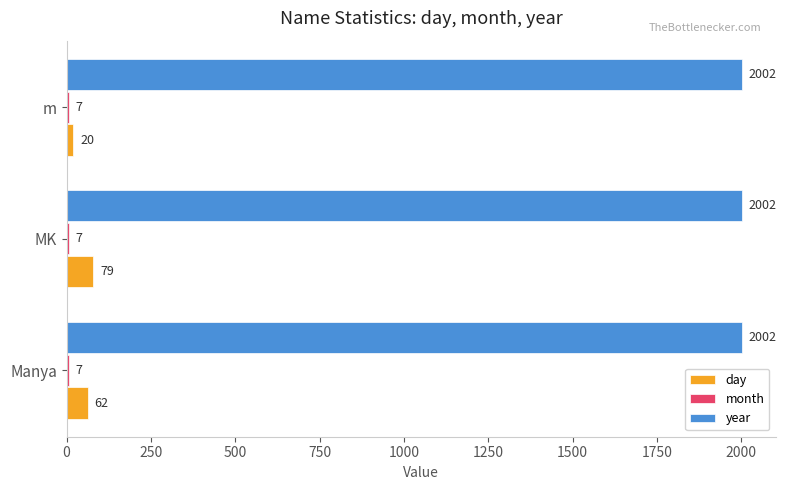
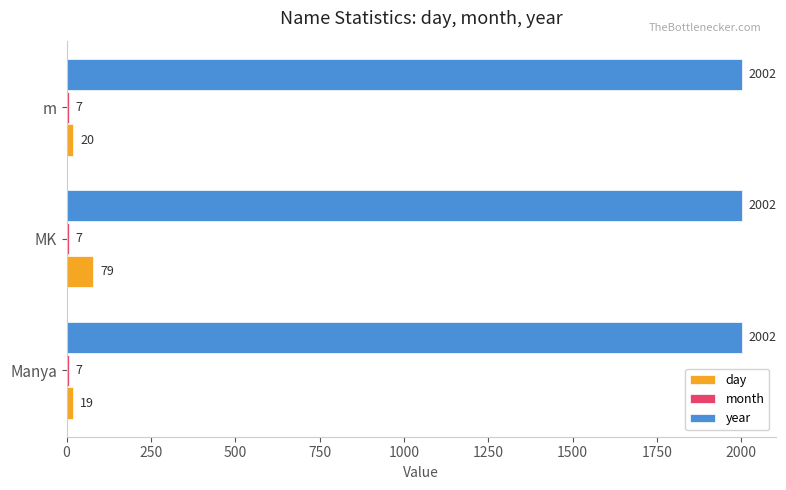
day, Manya: 62 -> 19
